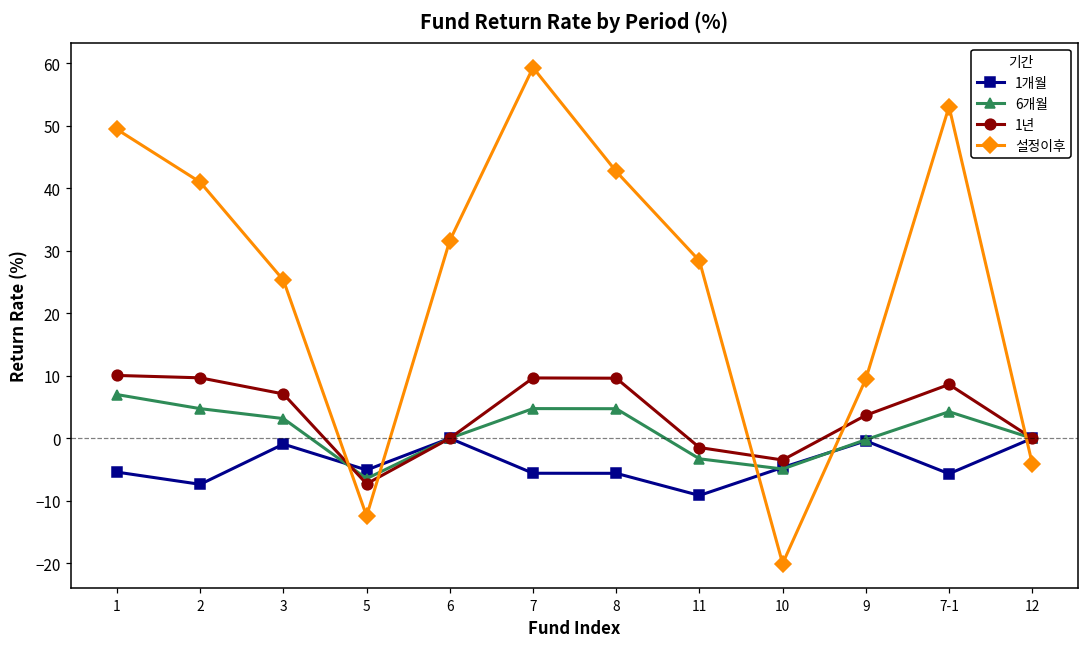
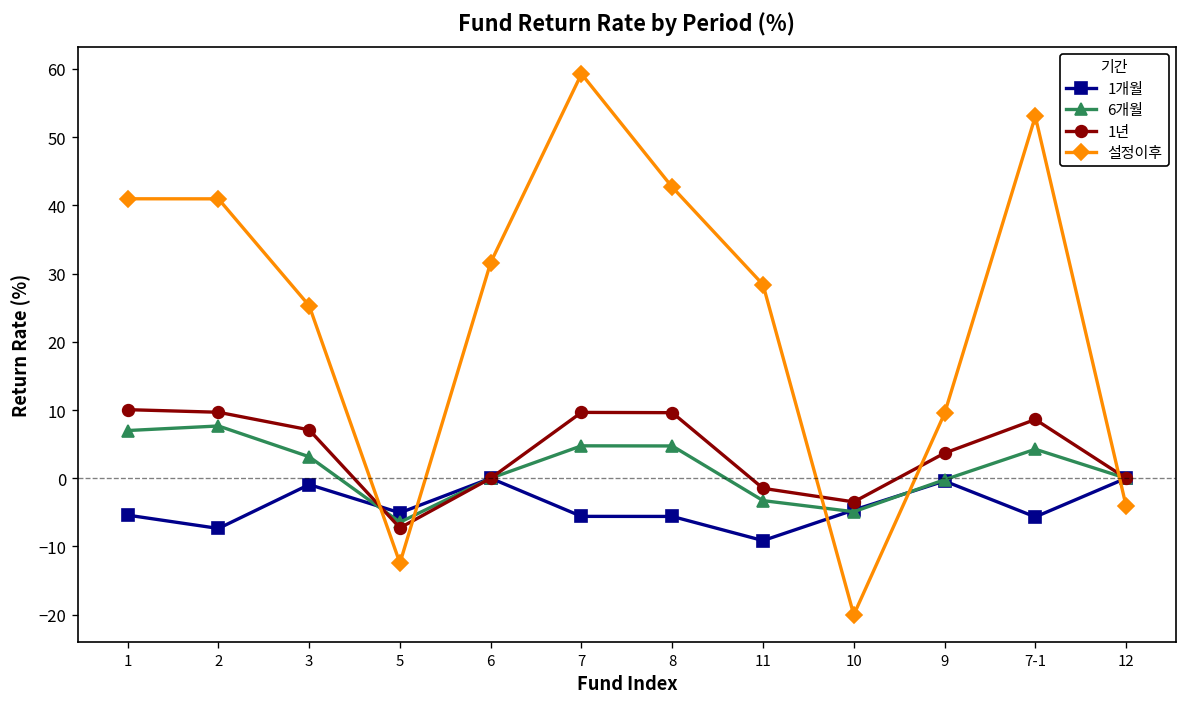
설정이후, 1: 49 -> 41
6개월, 2: 5 -> 8
